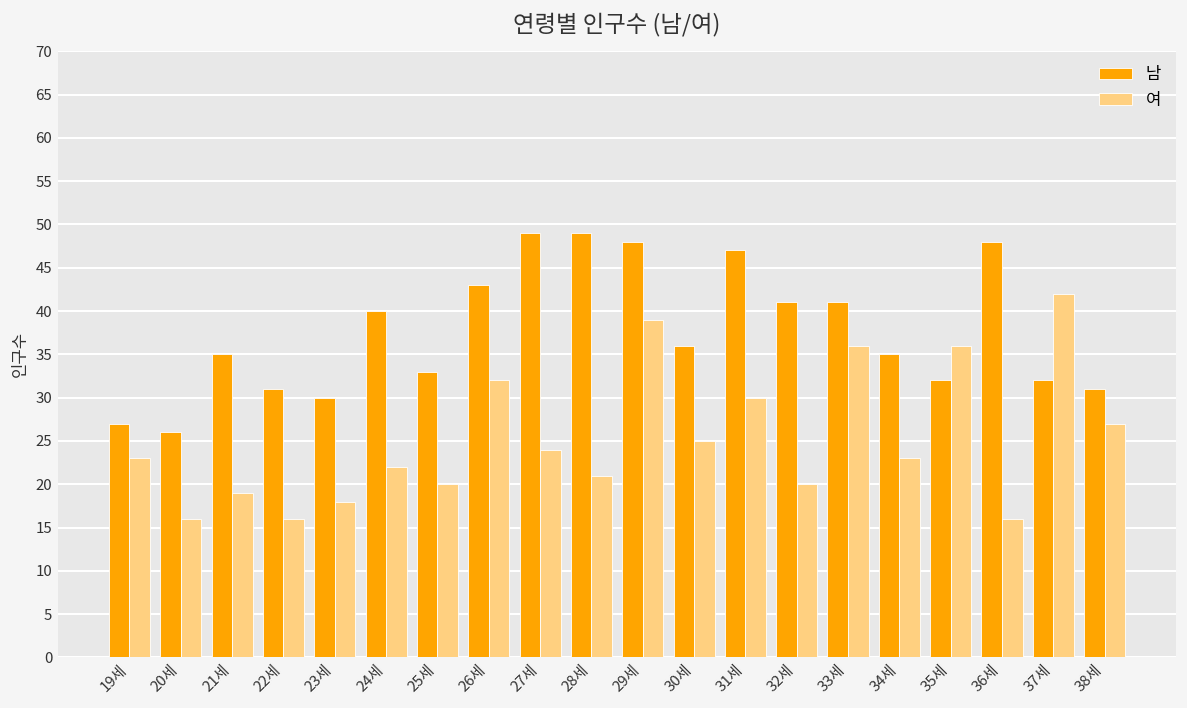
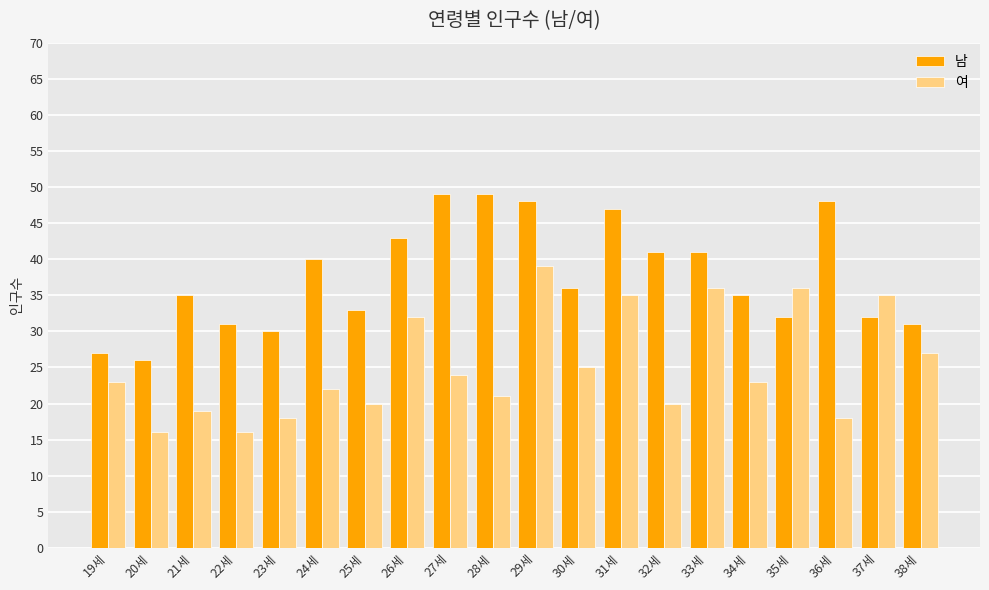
여, 31세: 30 -> 35
여, 36세: 16 -> 18
여, 37세: 42 -> 35
